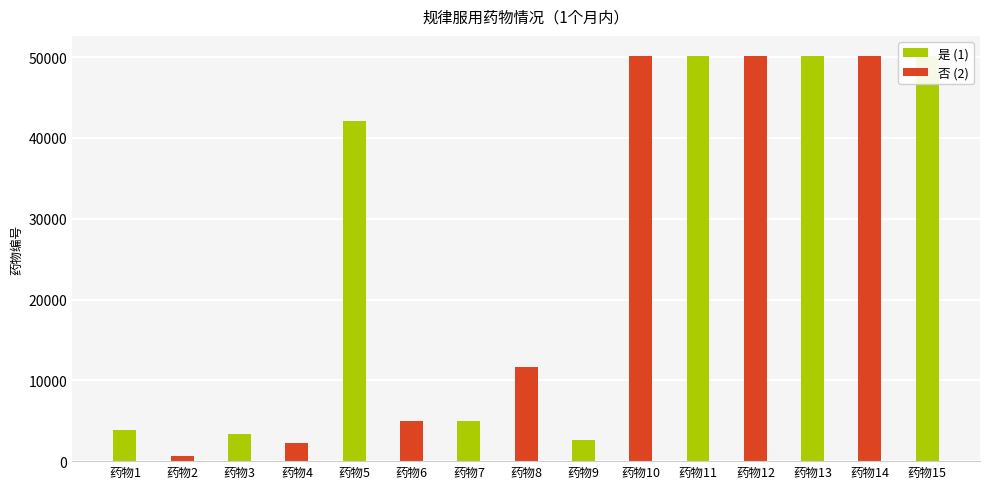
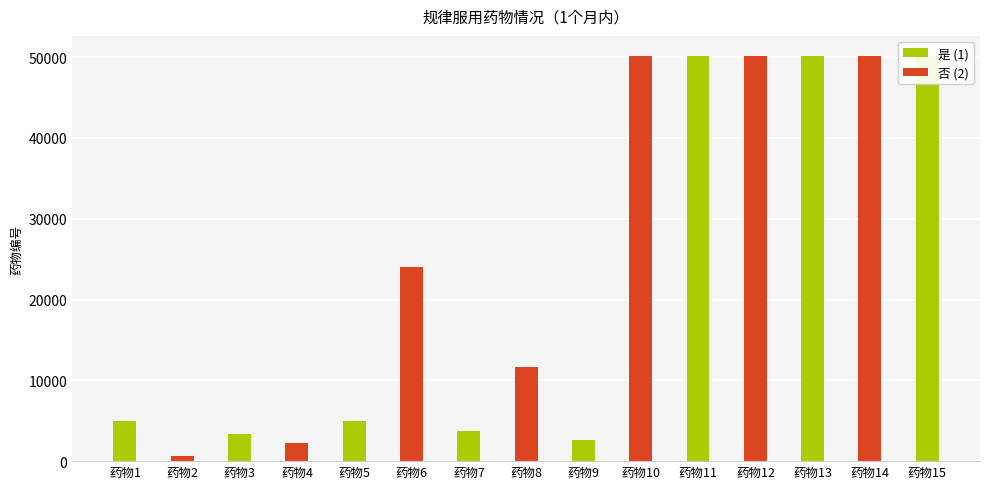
药物1: 4000 -> 5000
药物5: 42000 -> 5000
药物6: 5000 -> 24000
药物7: 5000 -> 4000
